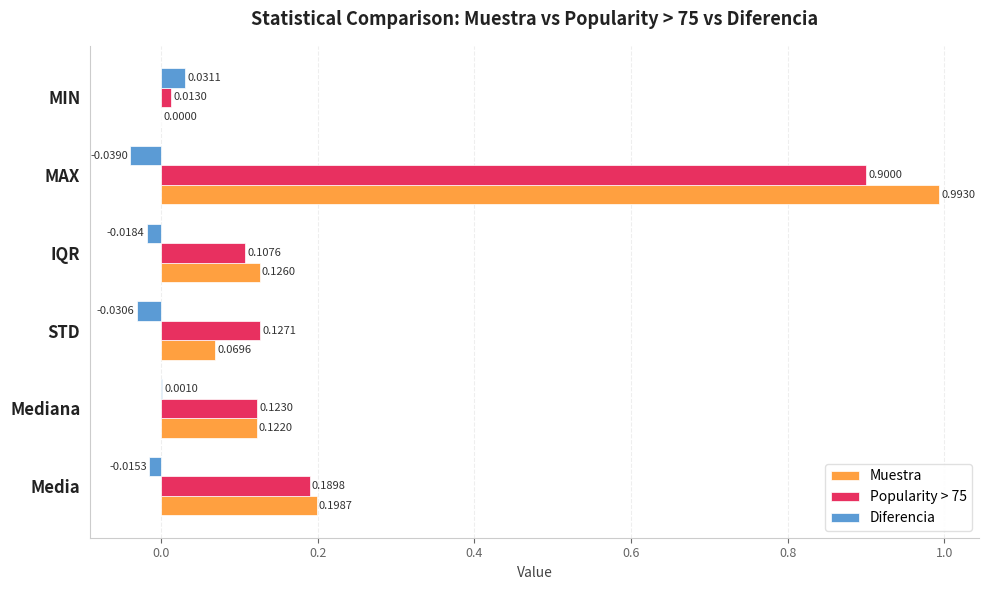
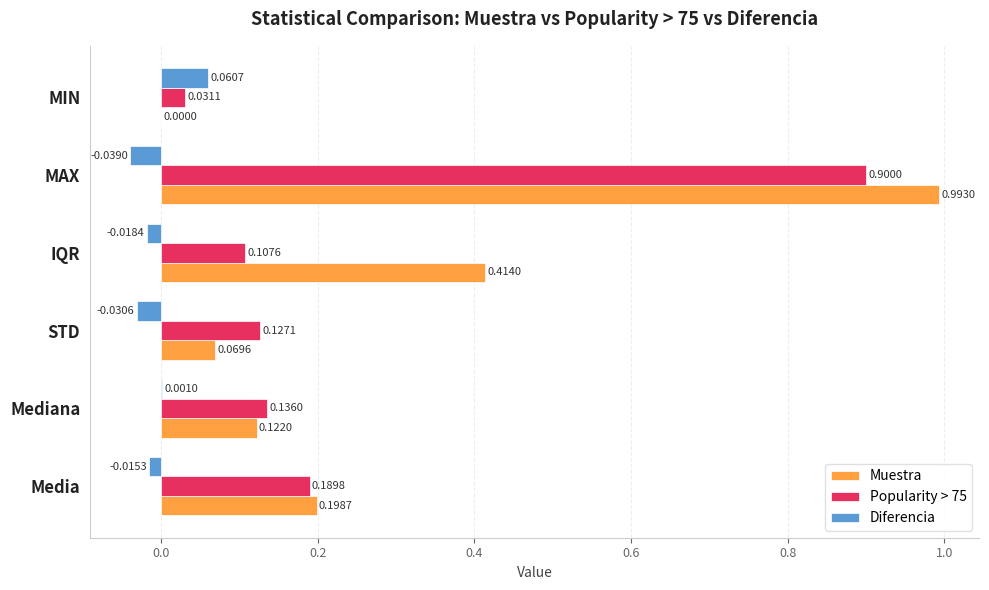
Diferencia, MIN: 0.0311 -> 0.0607
Popularity > 75, MIN: 0.0130 -> 0.0311
Muestra, IQR: 0.1260 -> 0.4140
Popularity > 75, Mediana: 0.1230 -> 0.1360
